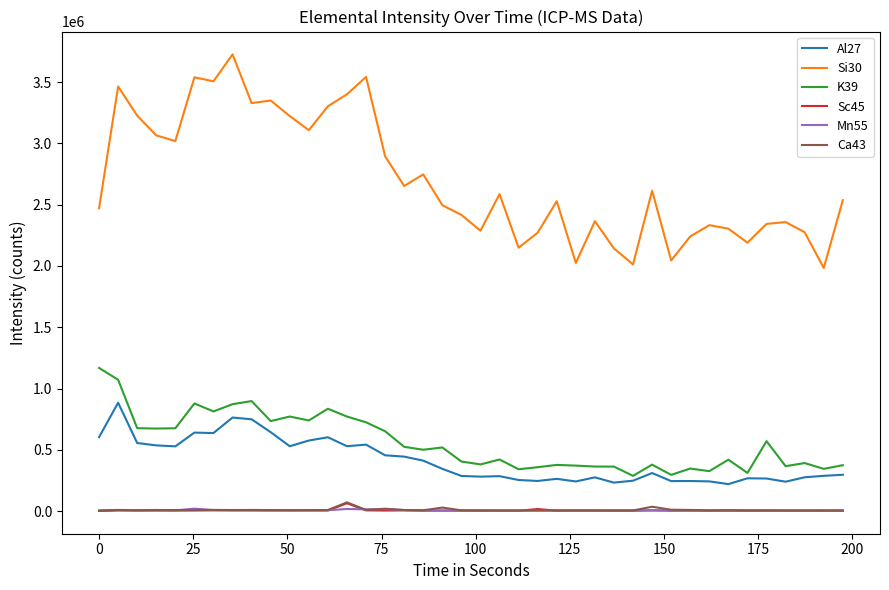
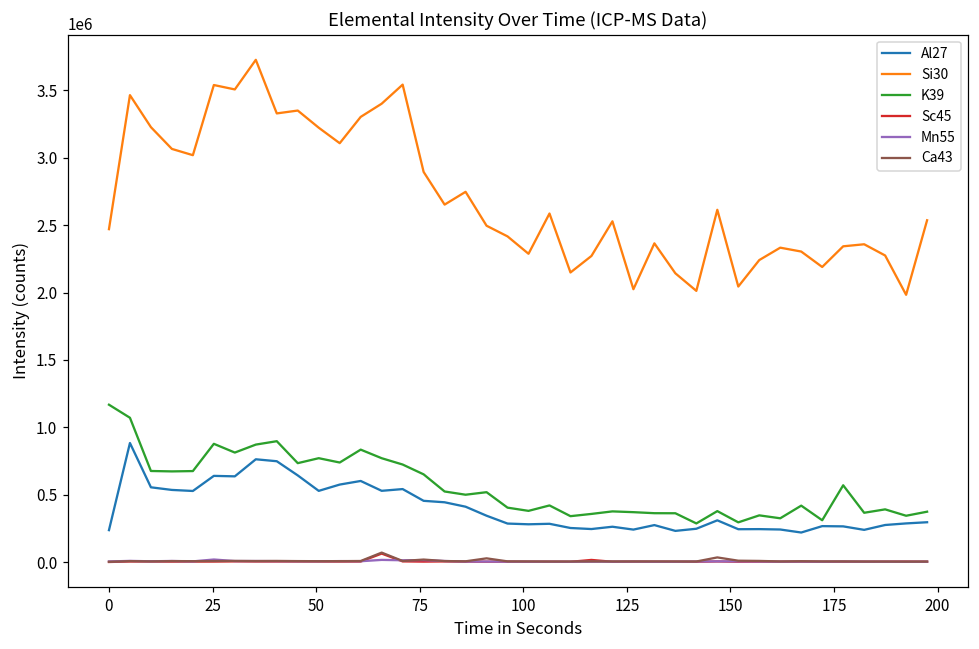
Al27, 0: 600000 -> 240000
